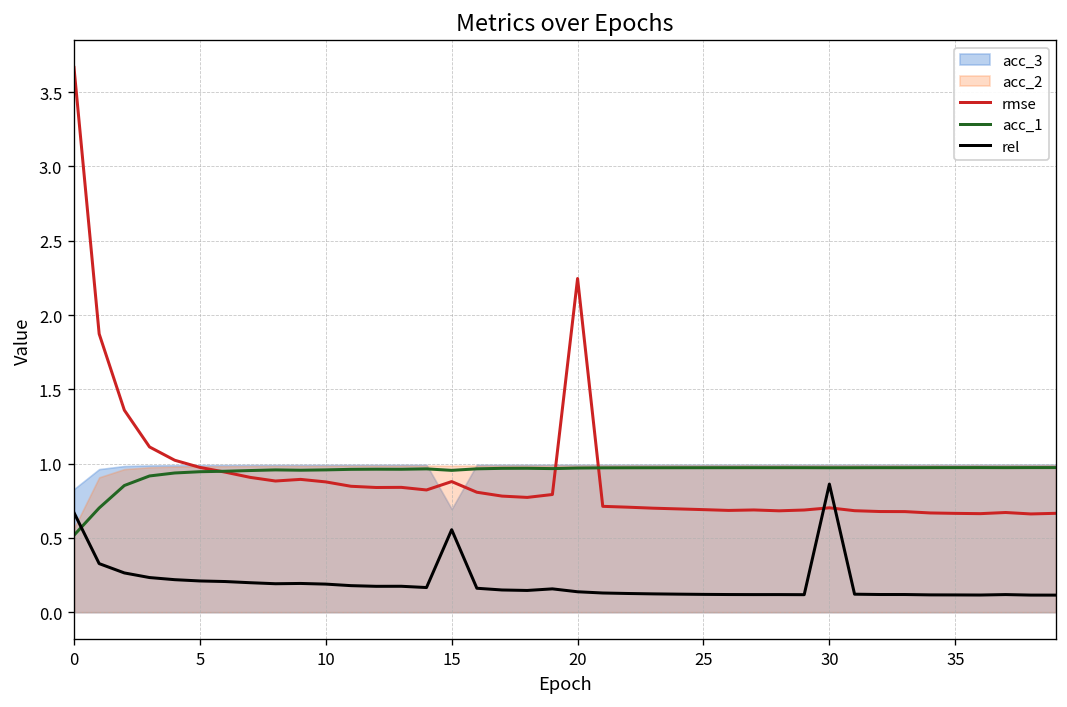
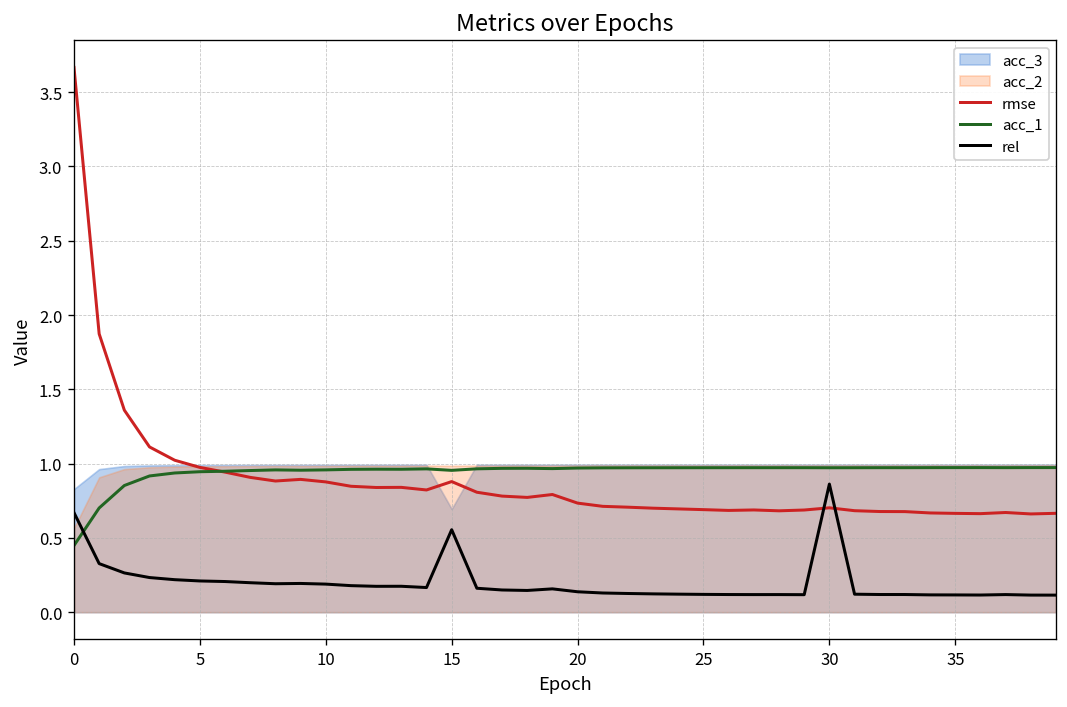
acc_1, 0: 0.52 -> 0.45
rmse, 20: 2.25 -> 0.73
